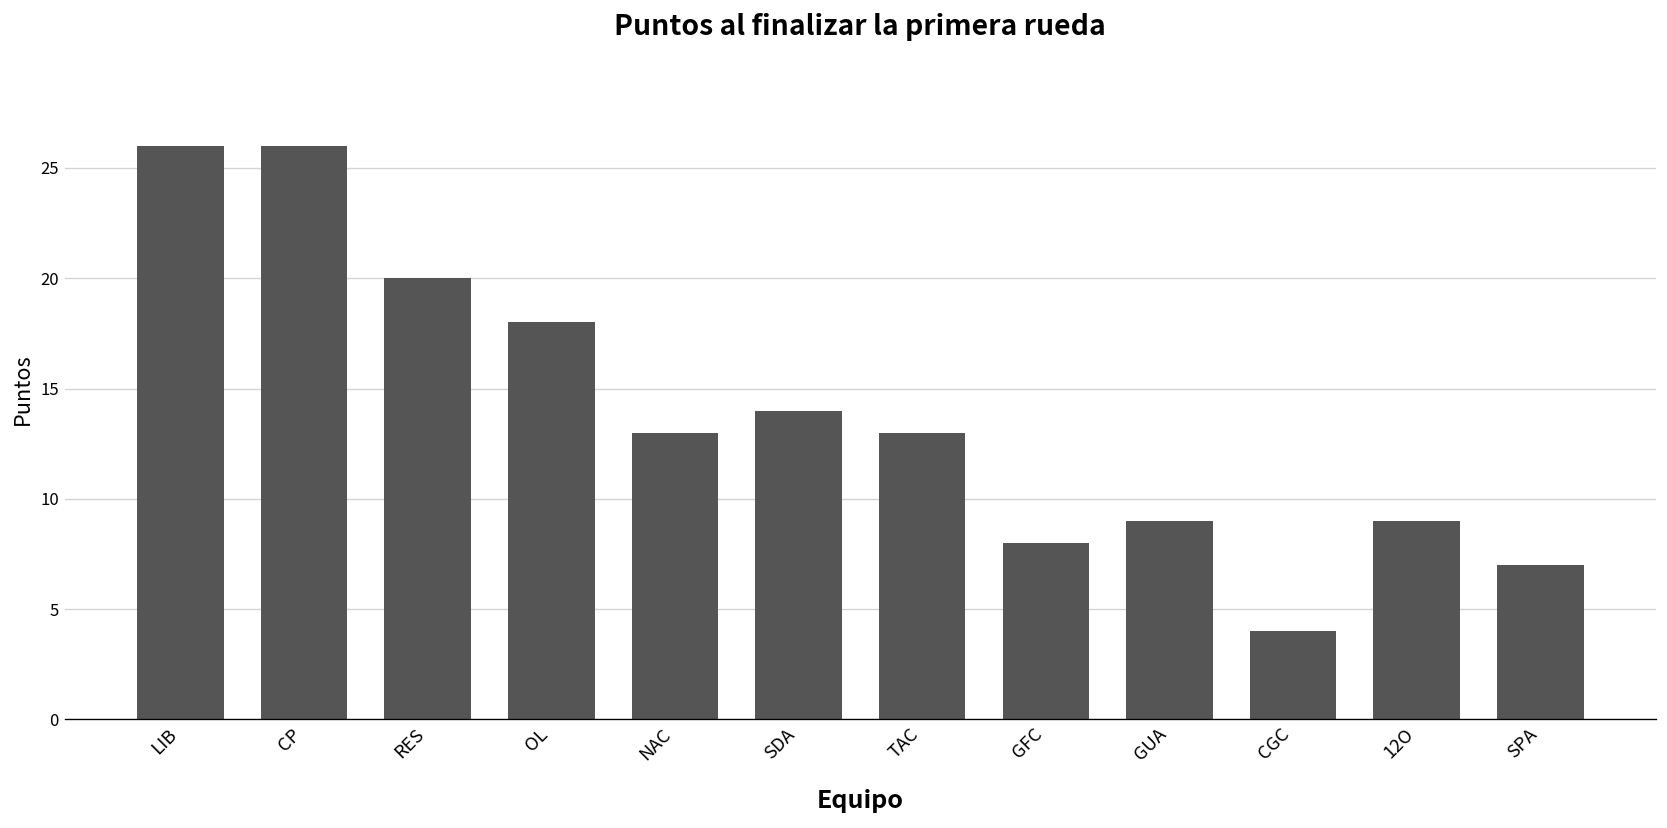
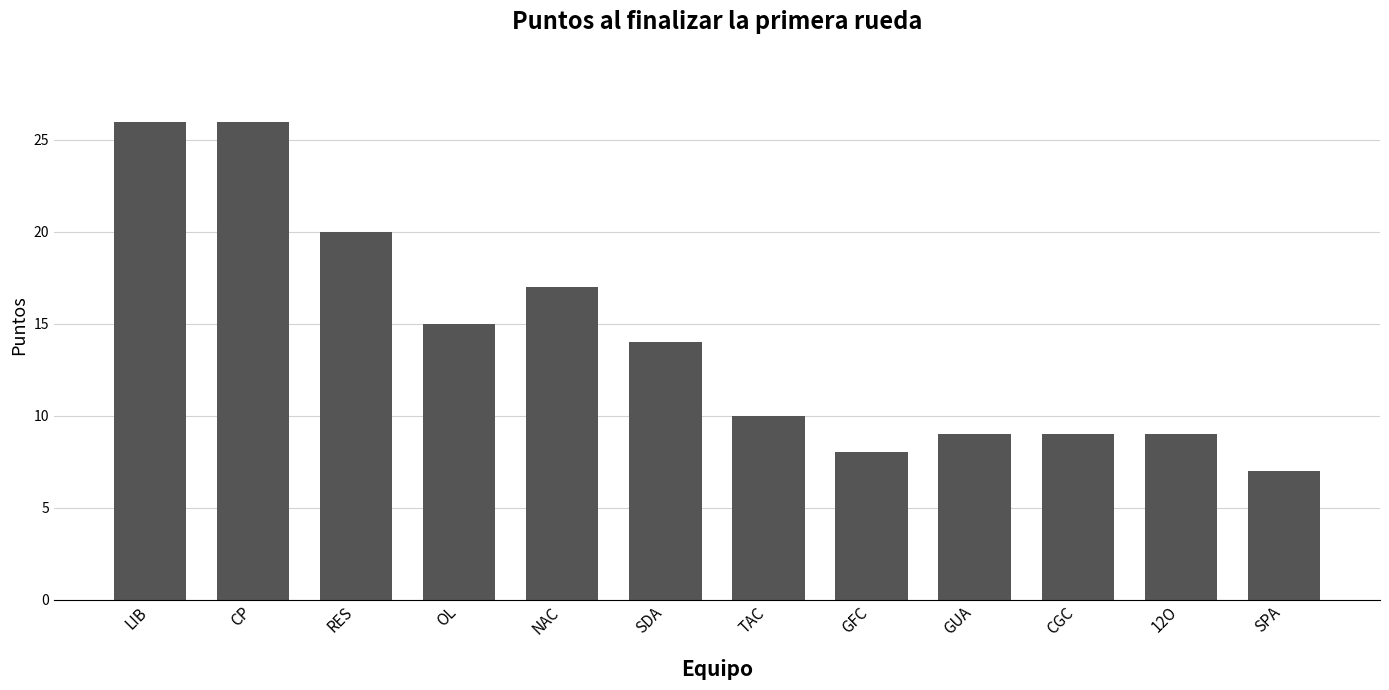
OL: 18 -> 15
NAC: 13 -> 17
TAC: 13 -> 10
CGC: 4 -> 9
